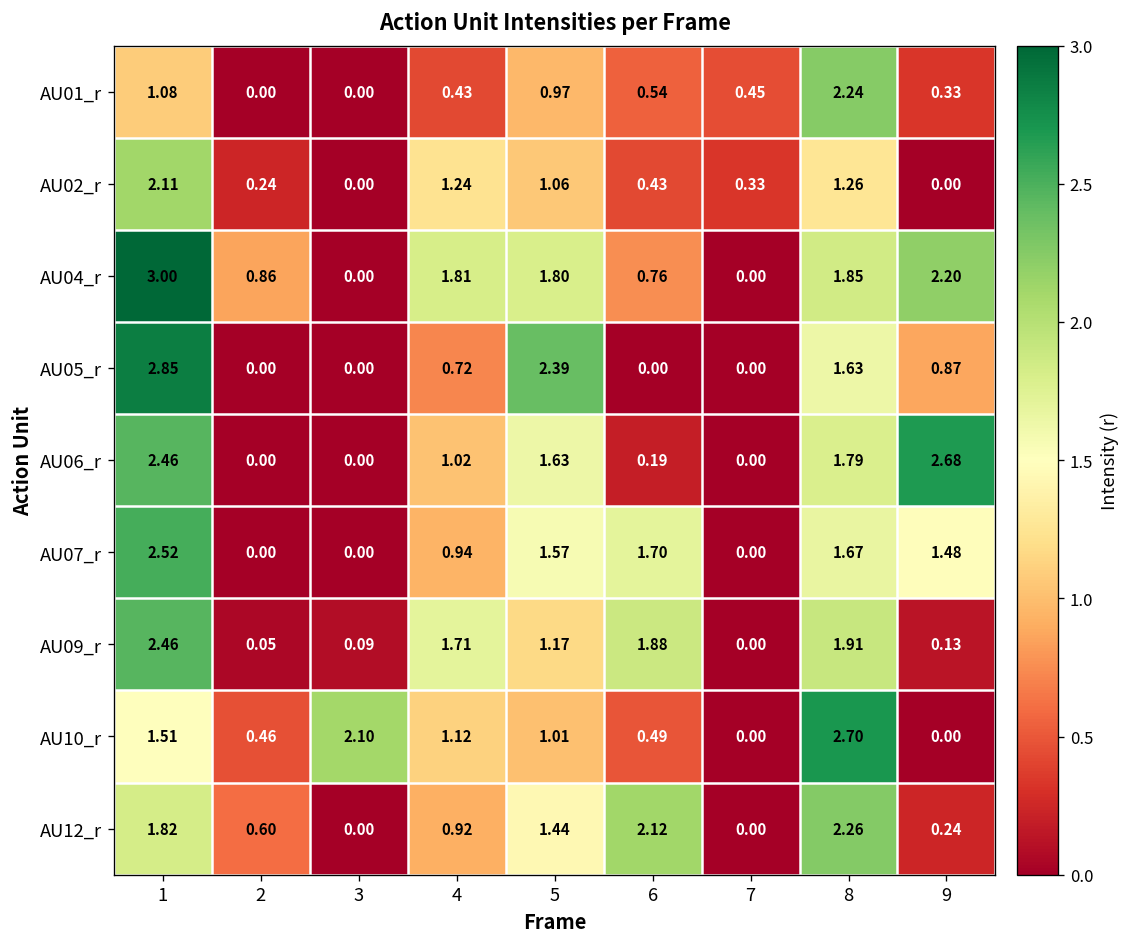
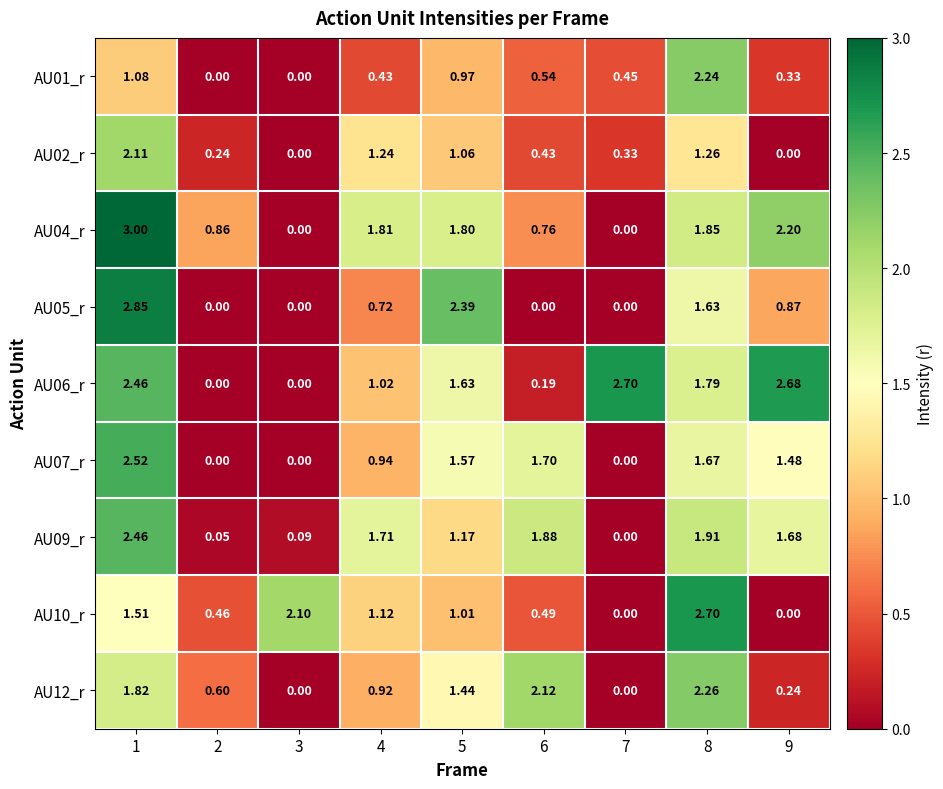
AU06_r, 7: 0.00 -> 2.70
AU09_r, 9: 0.13 -> 1.68
